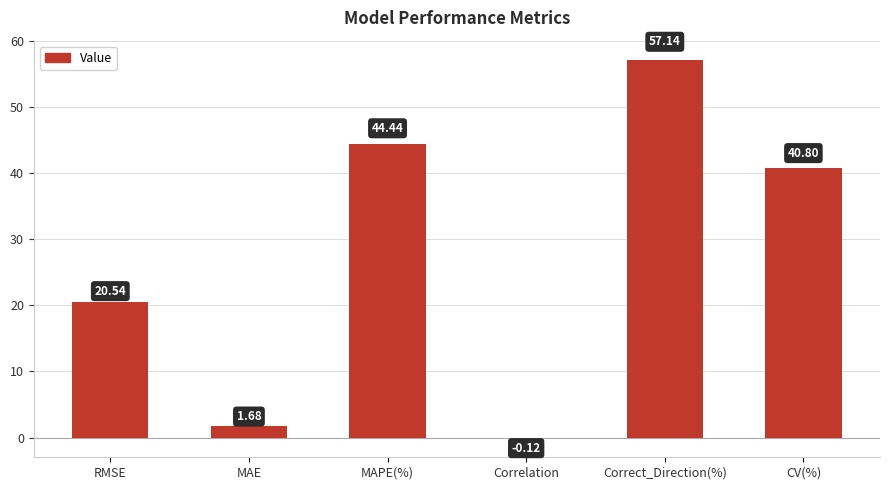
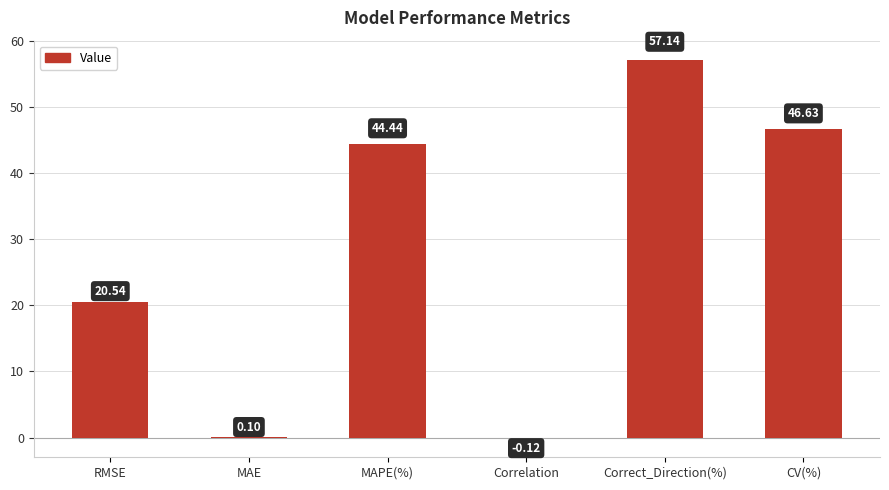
MAE: 1.68 -> 0.10
CV(%): 40.80 -> 46.63
